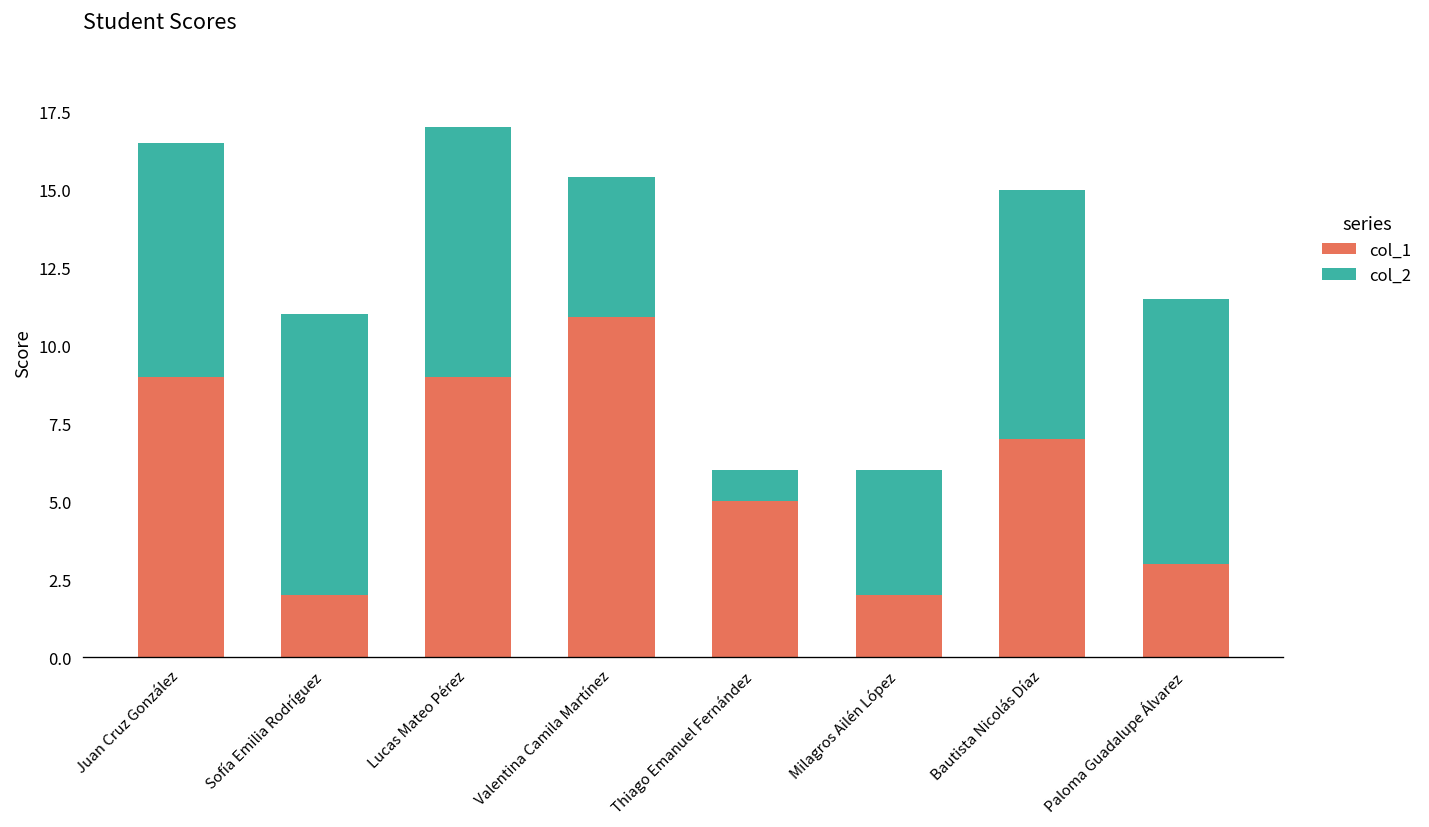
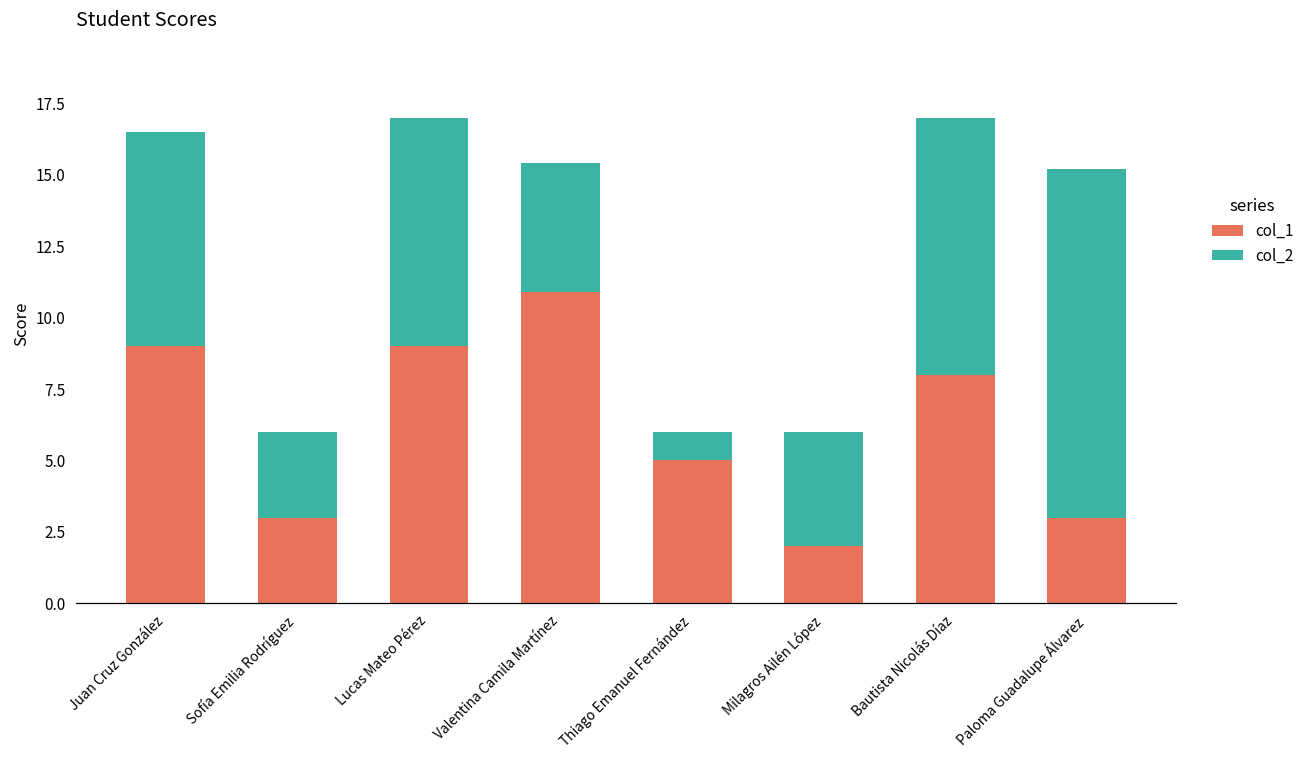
col_1, Sofía Emilia Rodríguez: 2 -> 3
col_2, Sofía Emilia Rodríguez: 9 -> 3
col_1, Bautista Nicolás Díaz: 7 -> 8
col_2, Bautista Nicolás Díaz: 8 -> 9
col_2, Paloma Guadalupe Álvarez: 8.5 -> 12.2
